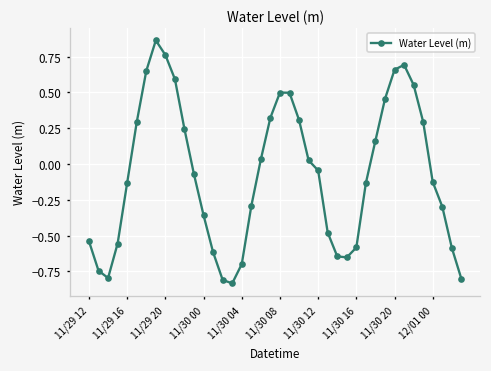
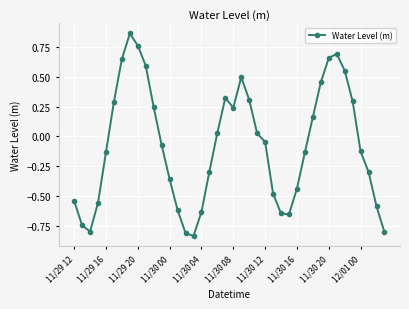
11/30 04: -0.70 -> -0.63
11/30 08: 0.50 -> 0.24
11/30 16: -0.58 -> -0.44
